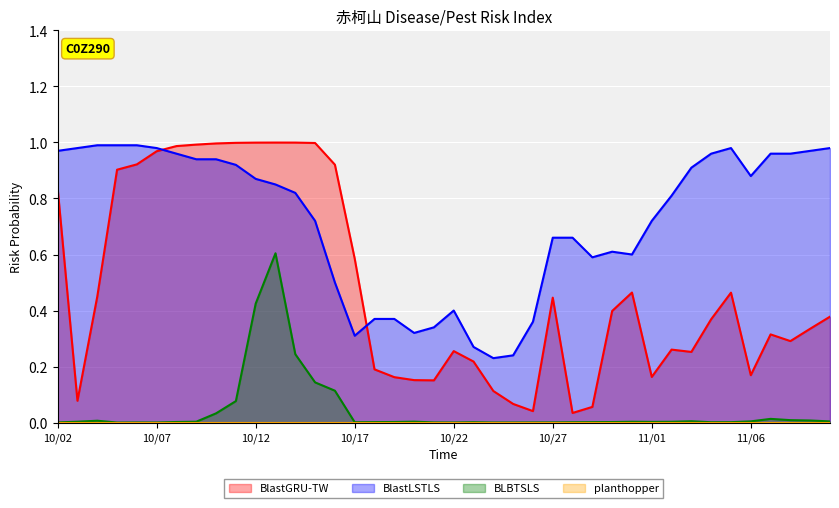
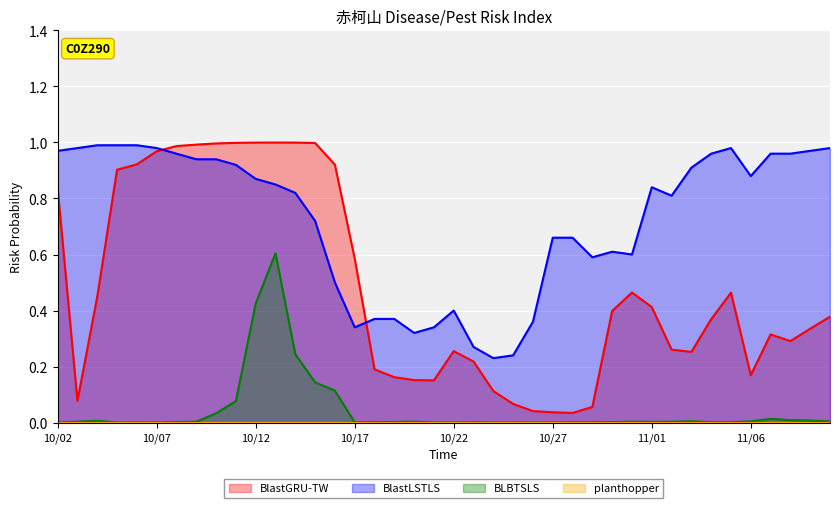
BlastLSTLS, 10/17: 0.31 -> 0.34
BlastGRU-TW, 10/27: 0.45 -> 0.04
BlastGRU-TW, 11/01: 0.16 -> 0.41
BlastLSTLS, 11/01: 0.72 -> 0.84
